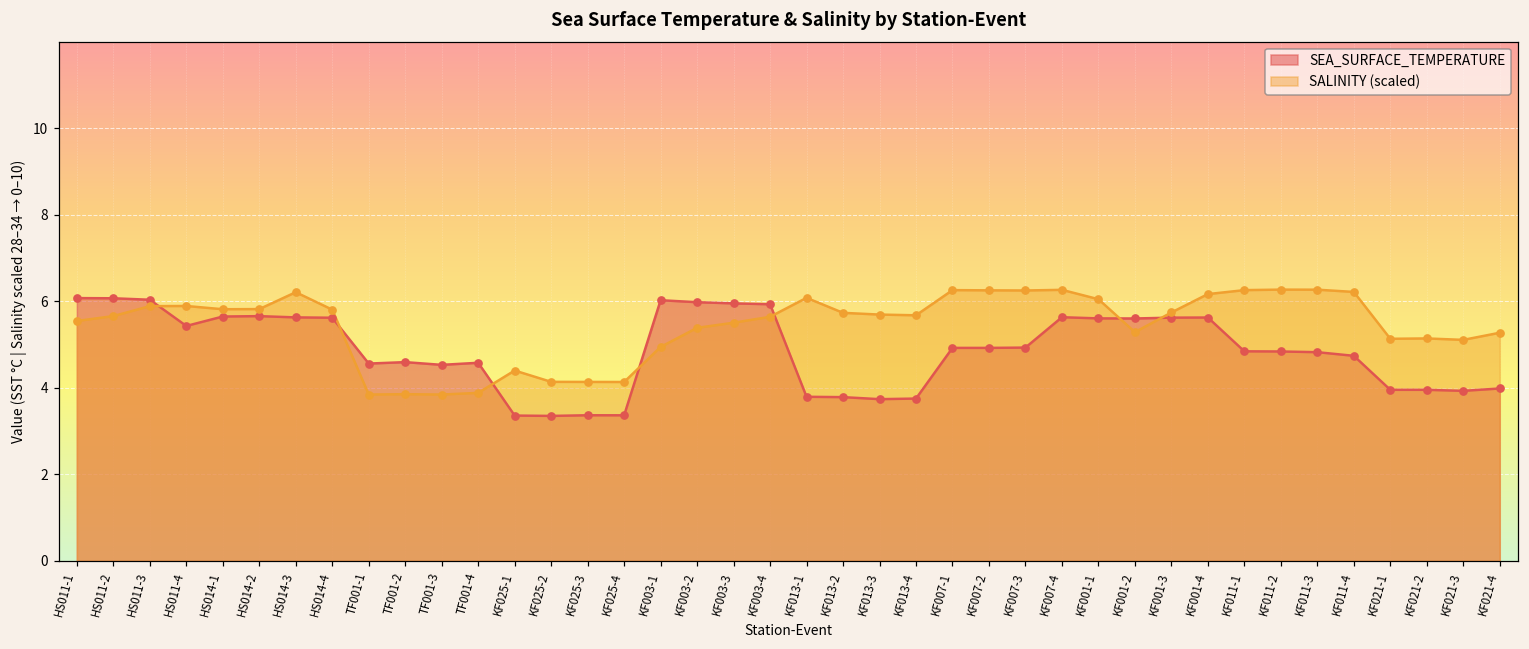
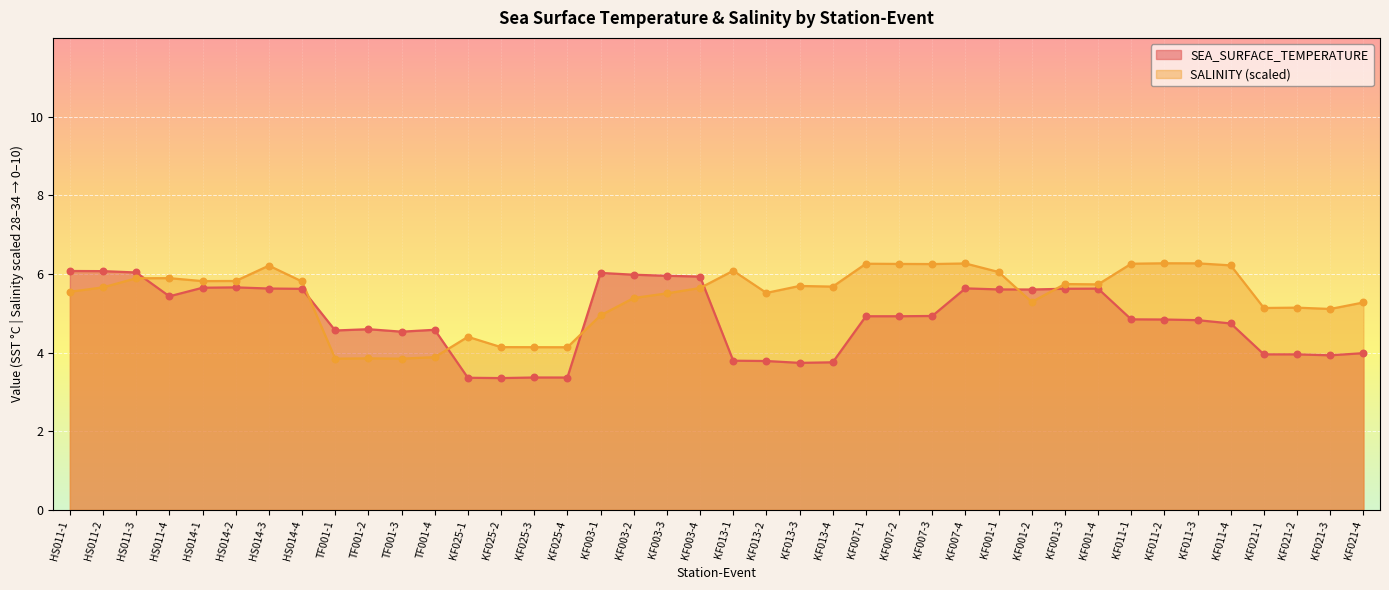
SALINITY (scaled), KF013-2: 5.7 -> 5.5
SALINITY (scaled), KF001-4: 6.2 -> 5.7
